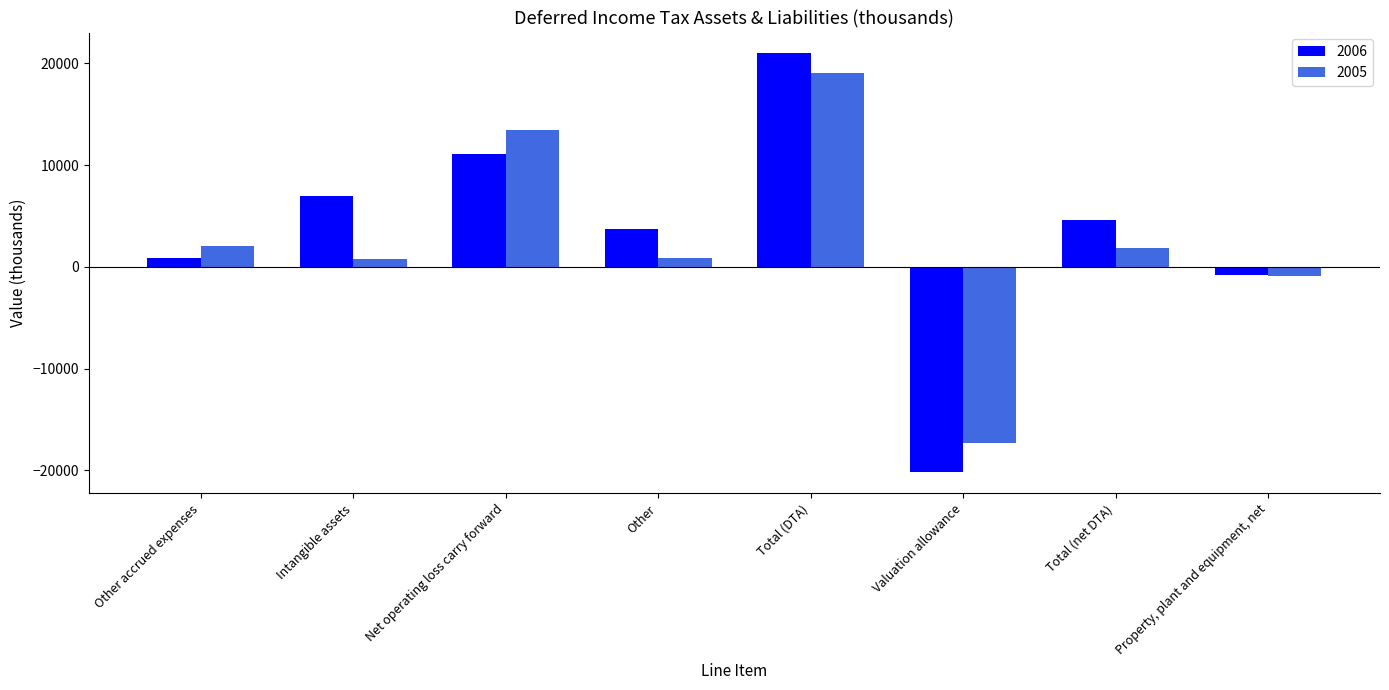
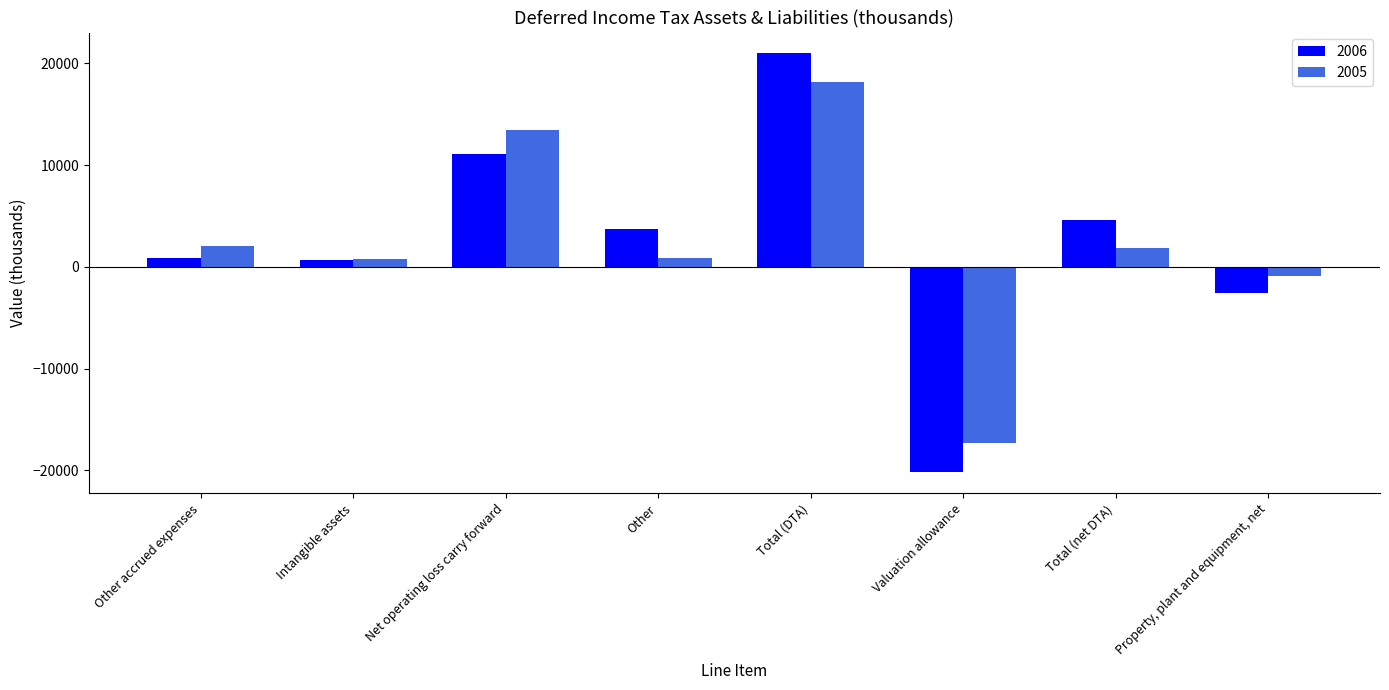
2006, Intangible assets: 7000 -> 600
2005, Total (DTA): 19100 -> 18200
2006, Property, plant and equipment, net: -800 -> -2500
